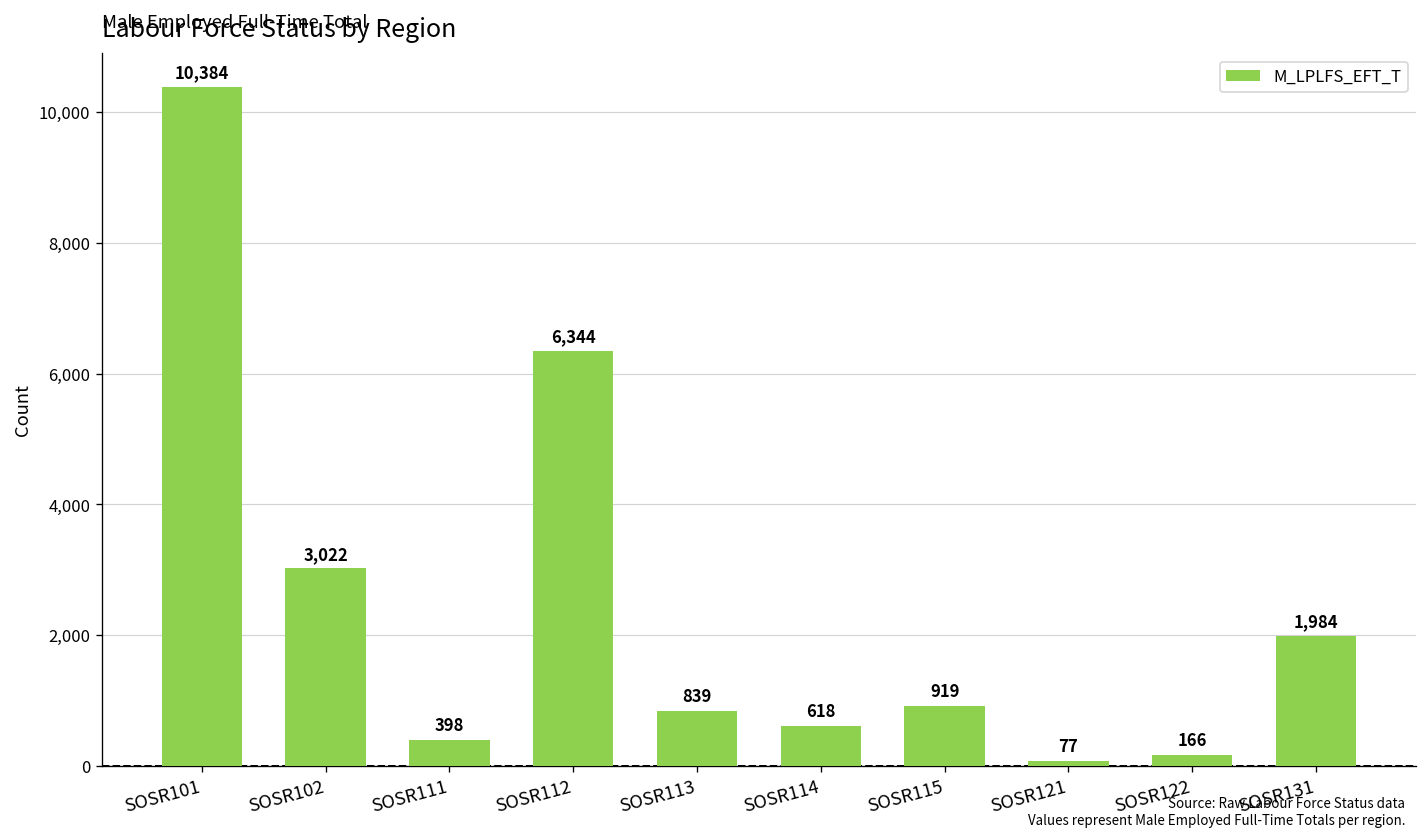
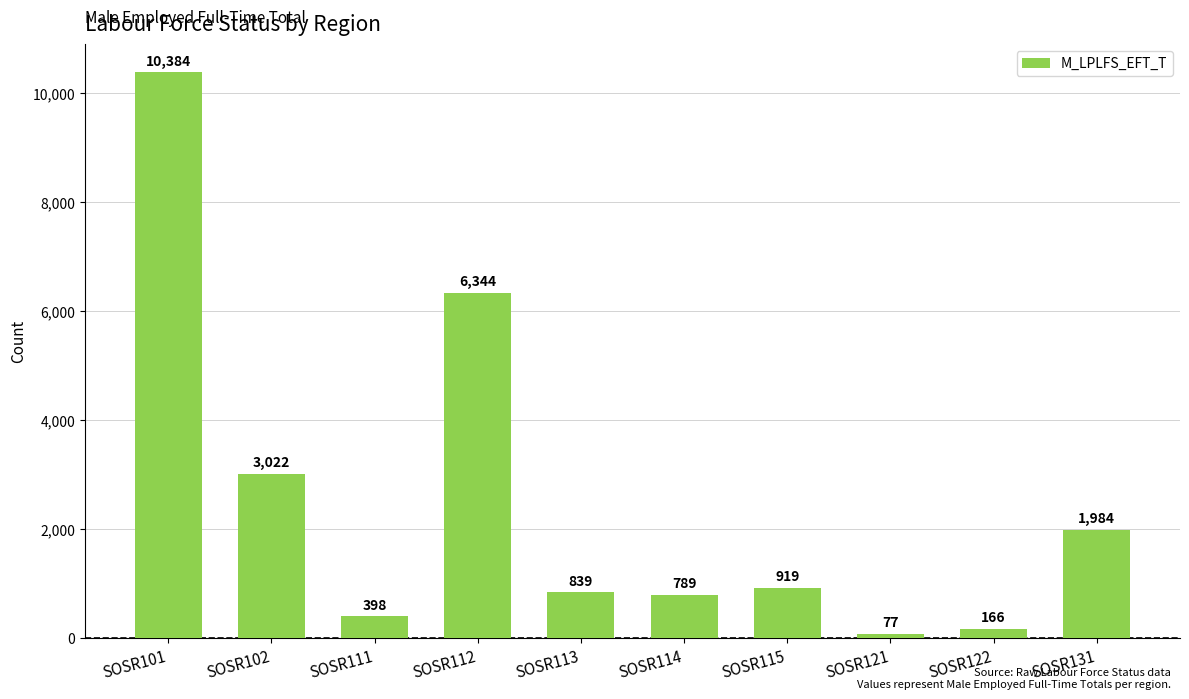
SOSR114: 618 -> 789
